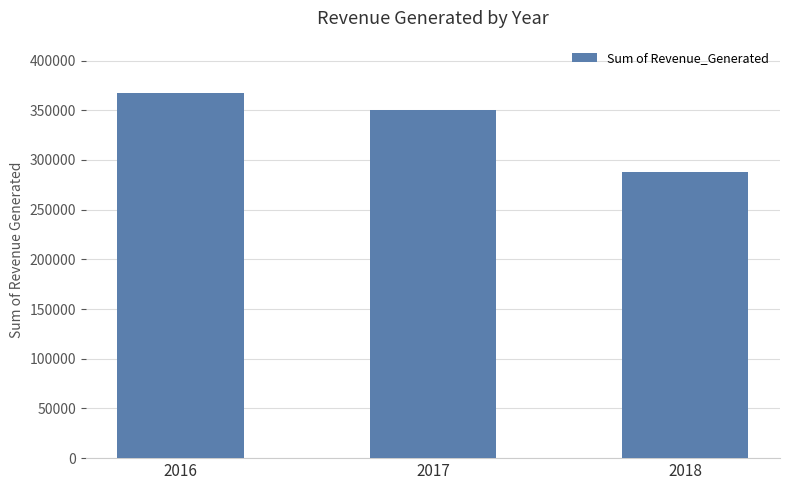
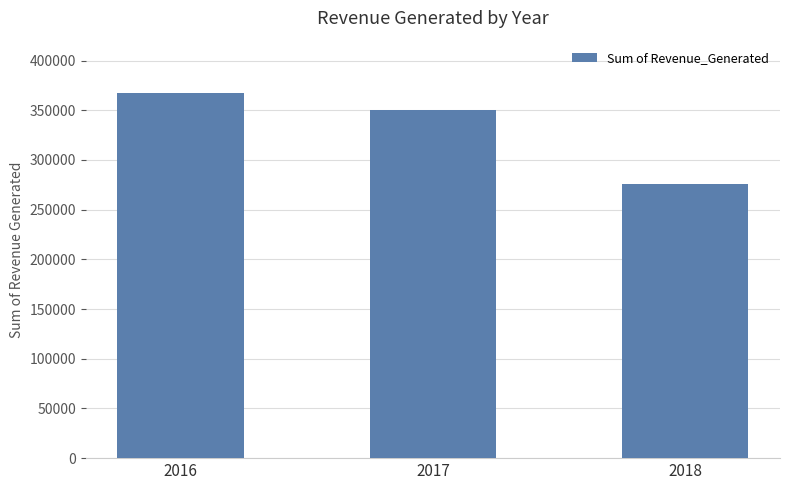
2018: 290000 -> 280000
